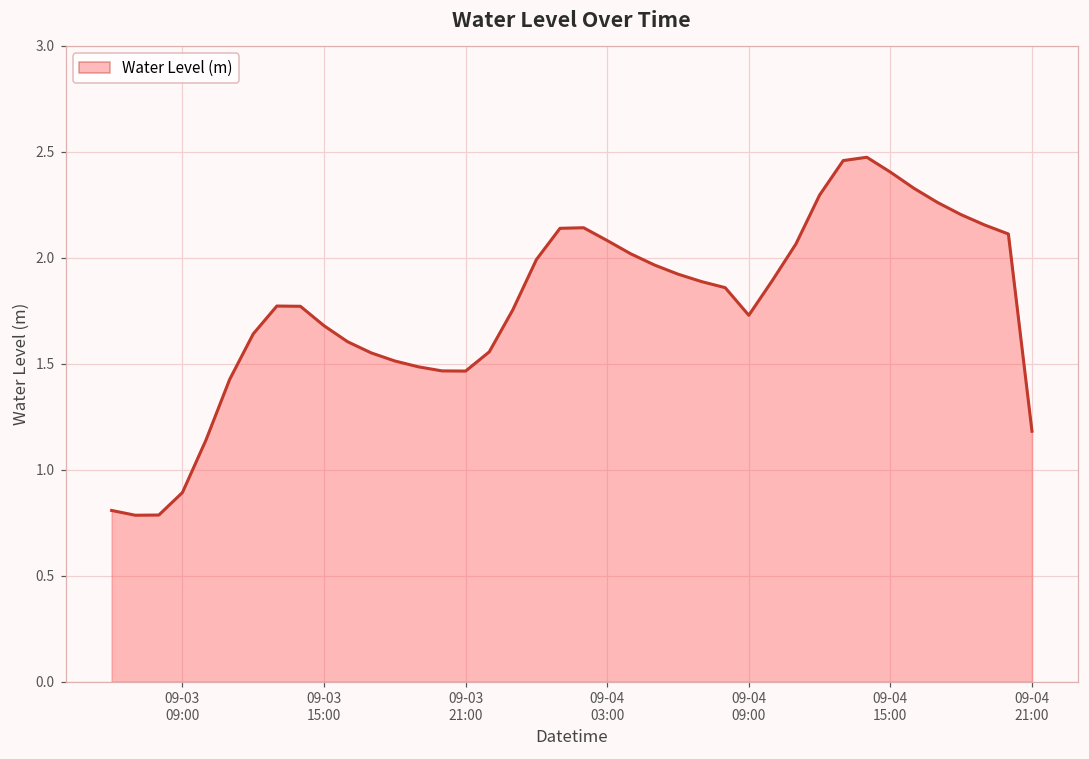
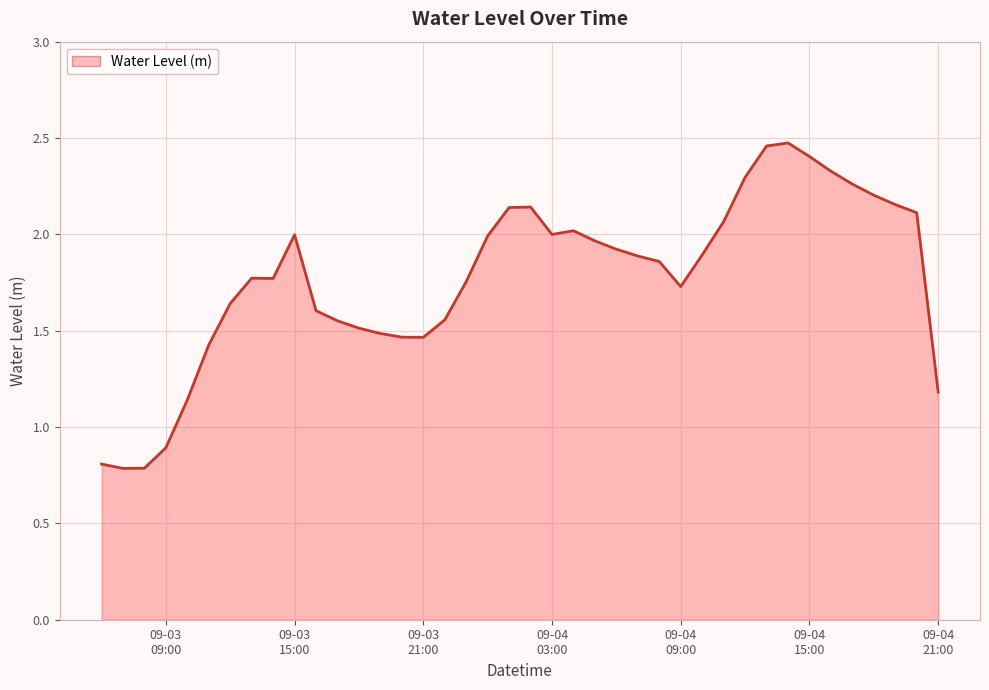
09-03 15:00: 1.68 -> 2.00
09-04 03:00: 2.08 -> 2.00
